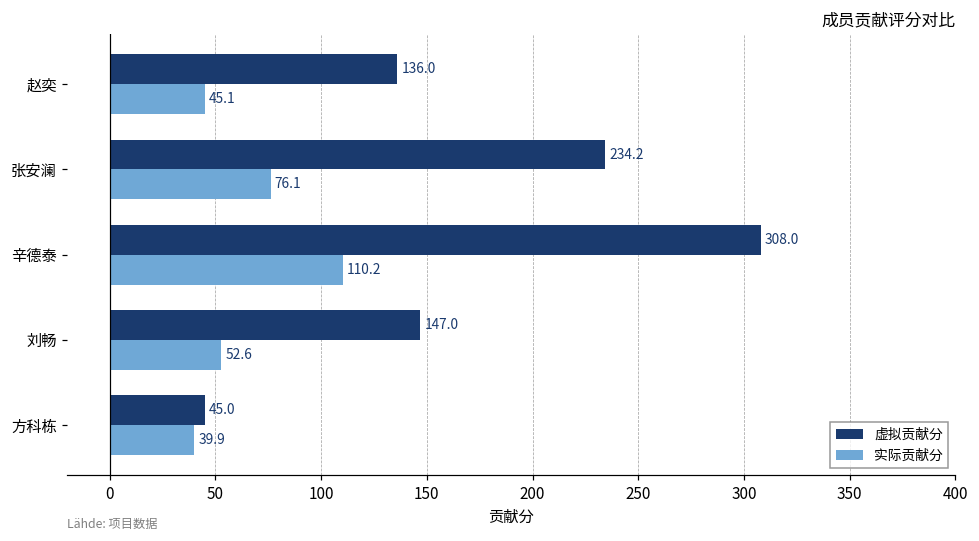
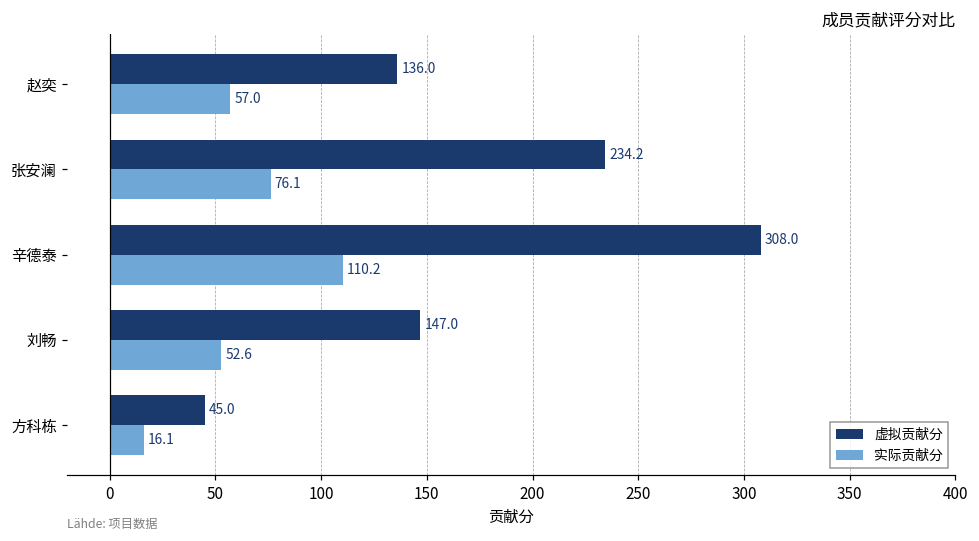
实际贡献分, 赵奕: 45.1 -> 57.0
实际贡献分, 方科栋: 39.9 -> 16.1
